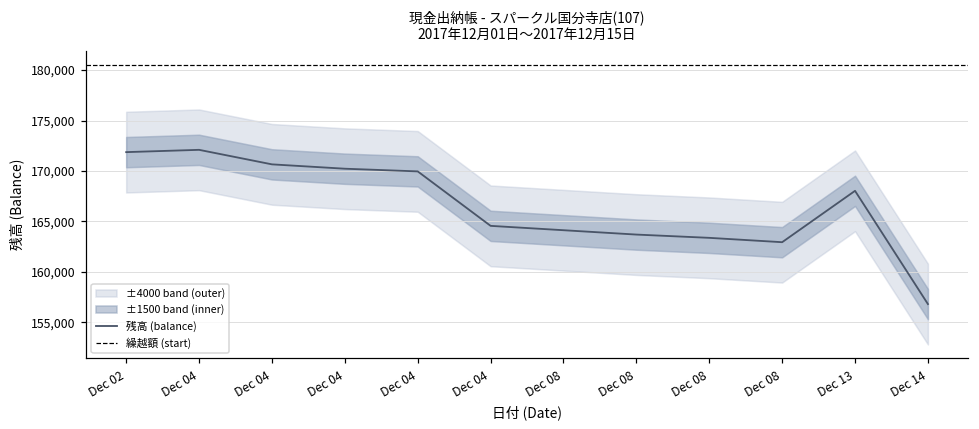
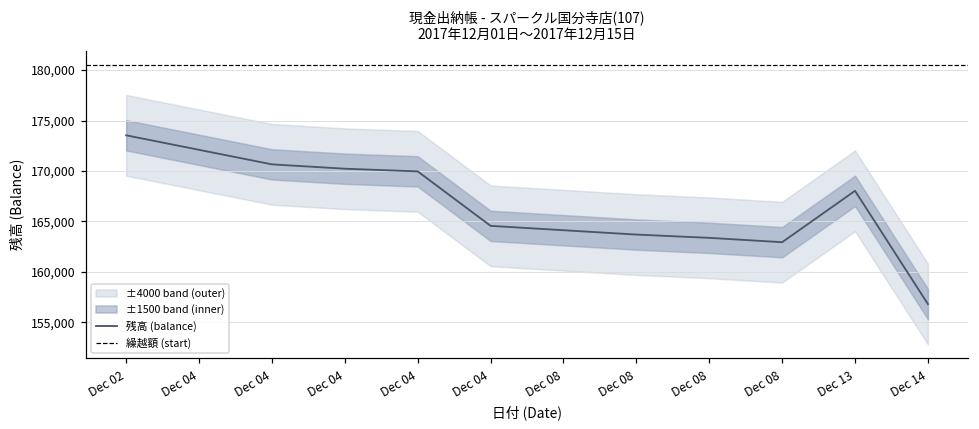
残高 (balance), Dec 02: 172,000 -> 174,000
